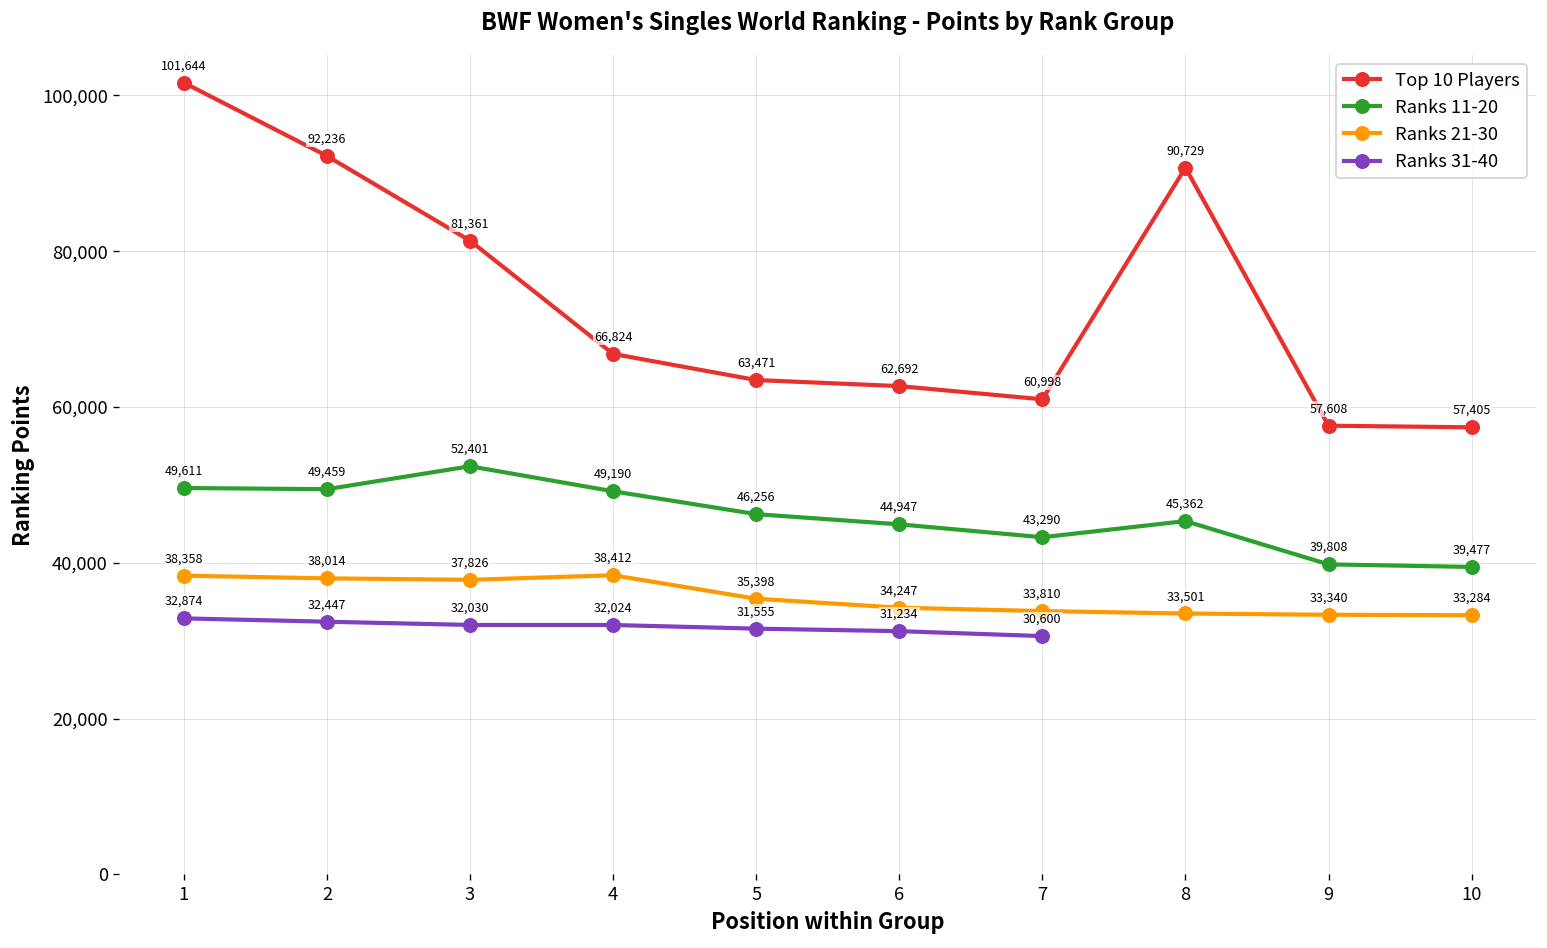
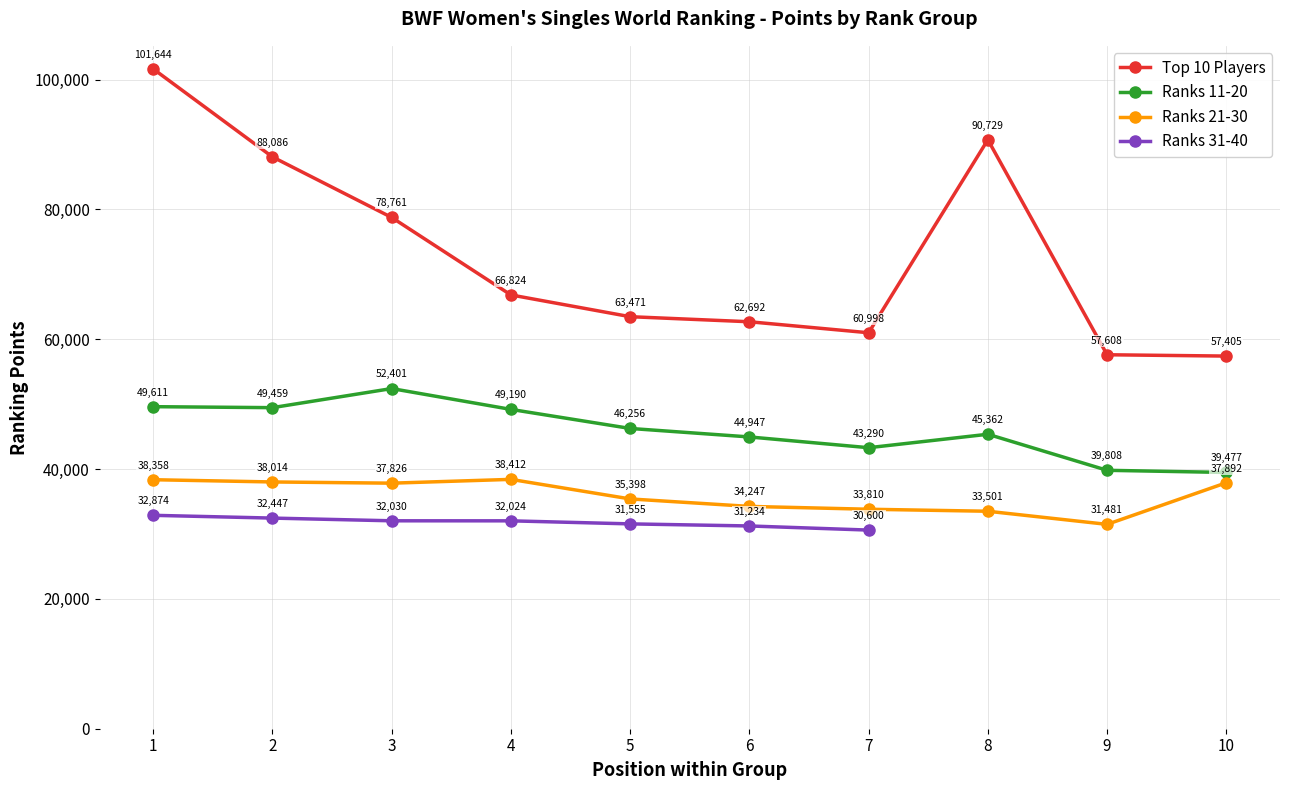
Top 10 Players, 2: 92,236 -> 88,086
Top 10 Players, 3: 81,361 -> 78,761
Ranks 21-30, 9: 33,340 -> 31,481
Ranks 21-30, 10: 33,284 -> 37,892
